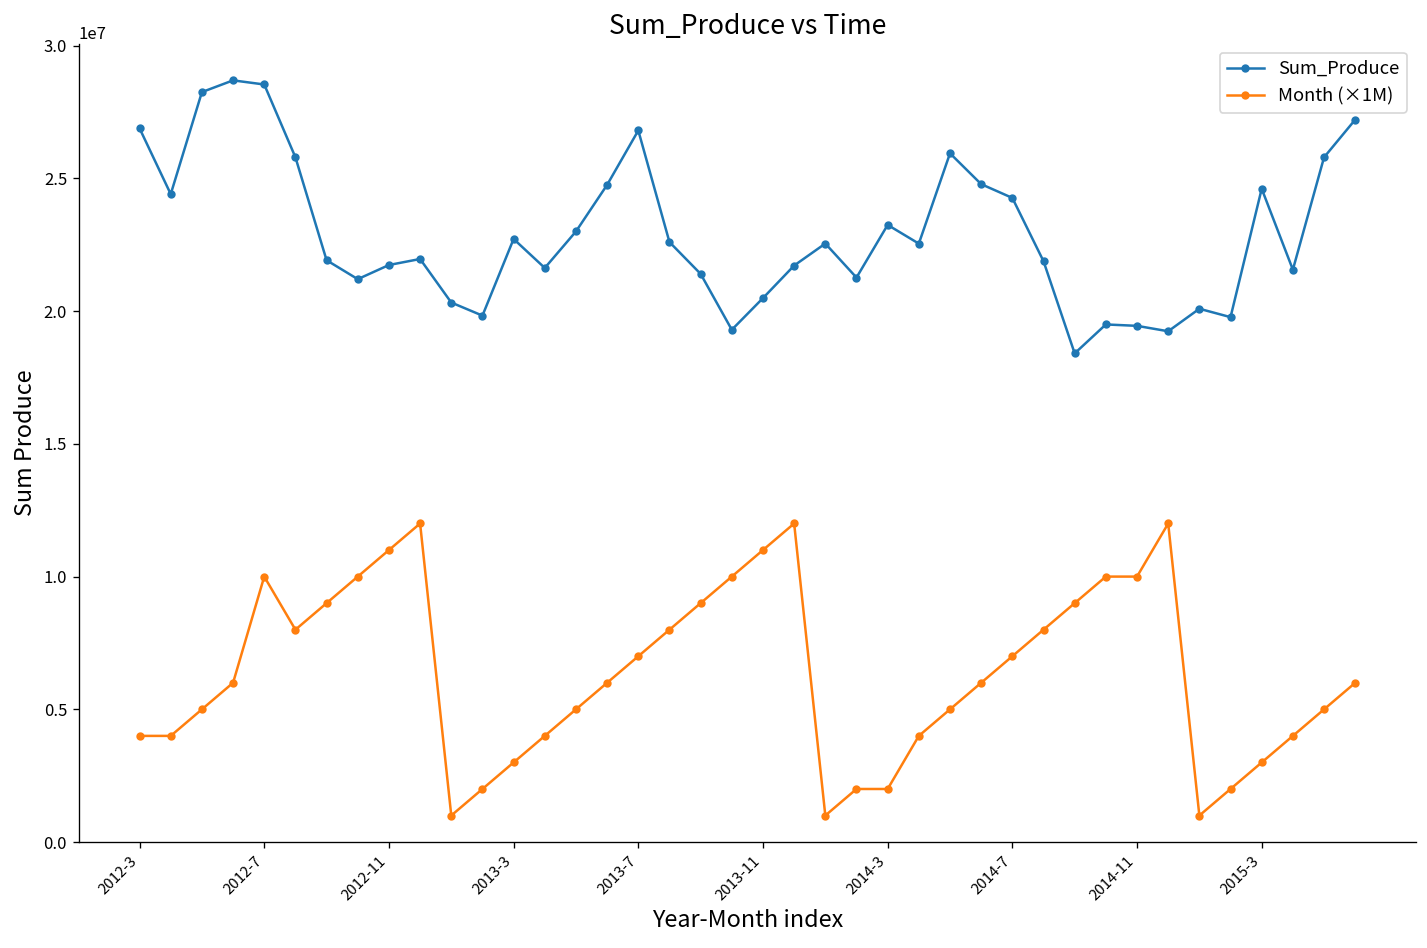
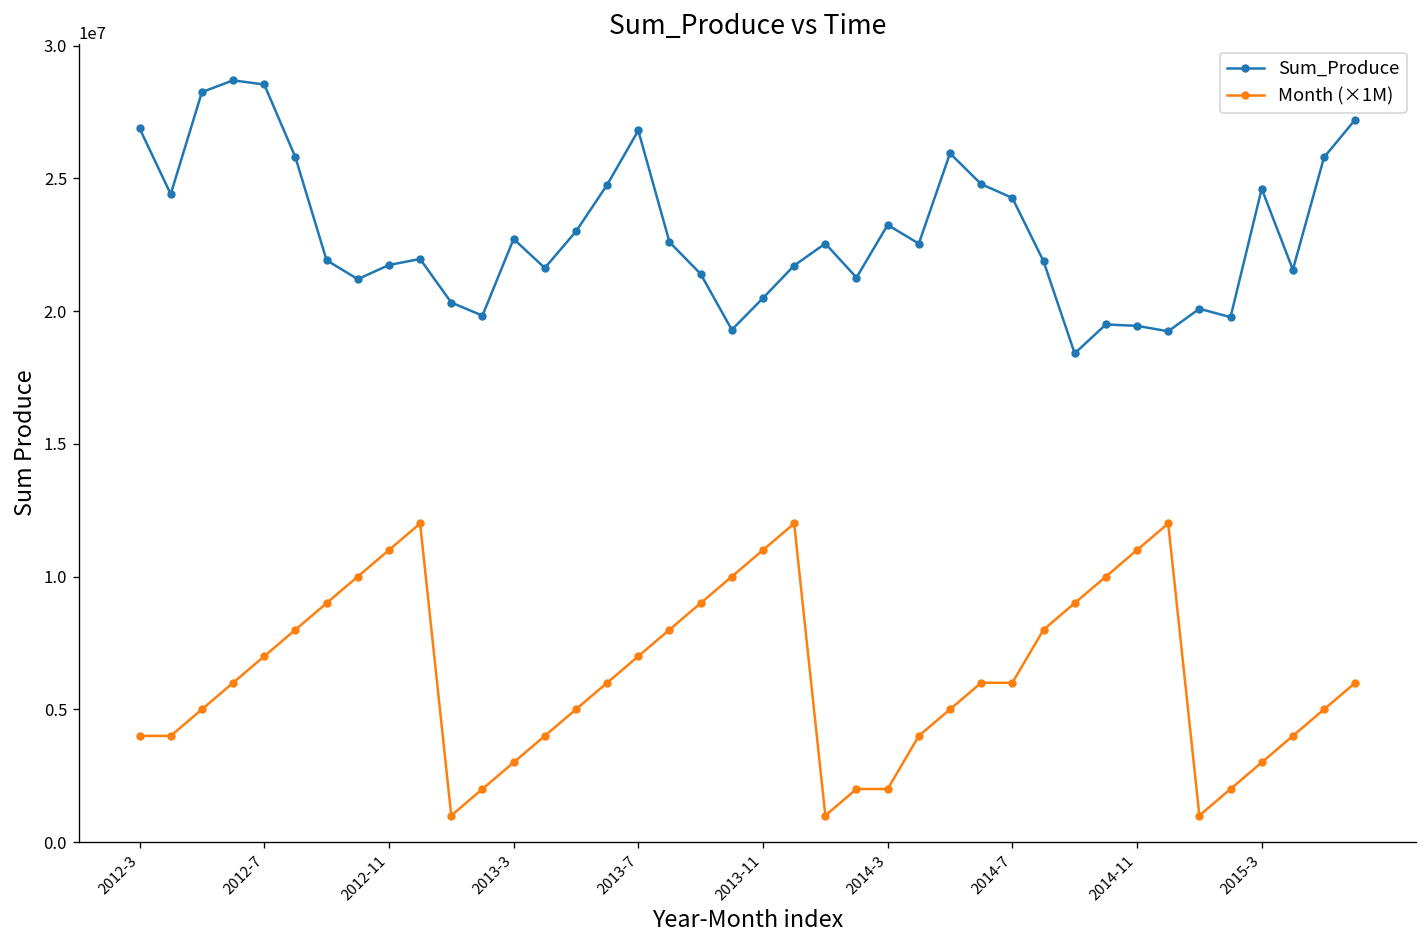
Month (×1M), 2012-7: 10000000 -> 7000000
Month (×1M), 2014-7: 7000000 -> 6000000
Month (×1M), 2014-11: 10000000 -> 11000000
